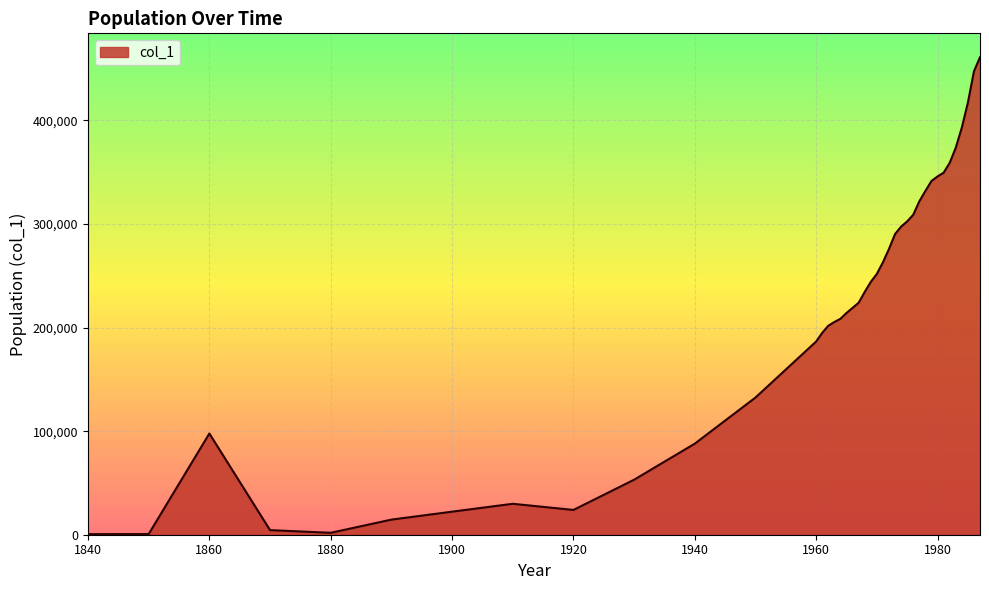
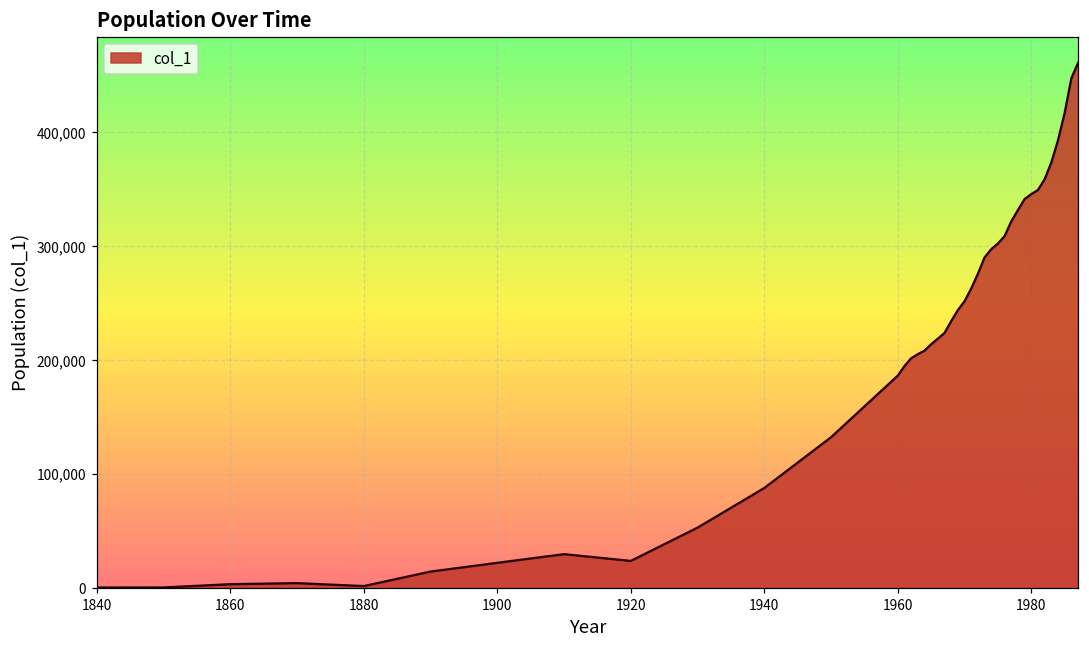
1860: 98,000 -> 3,000
